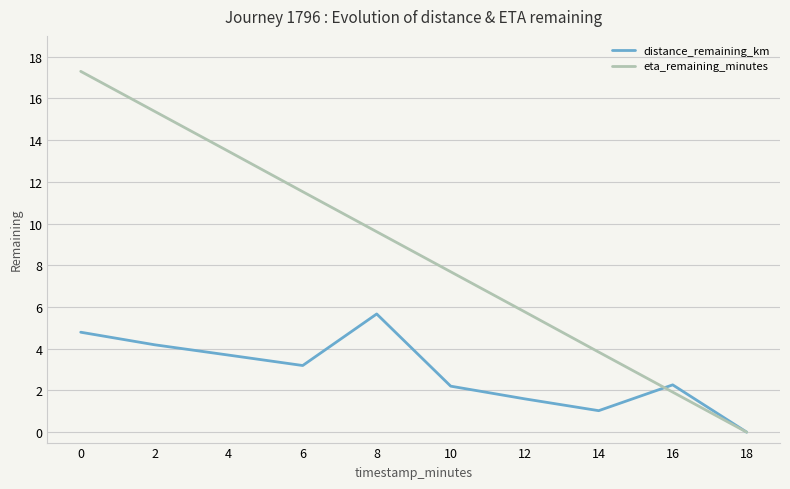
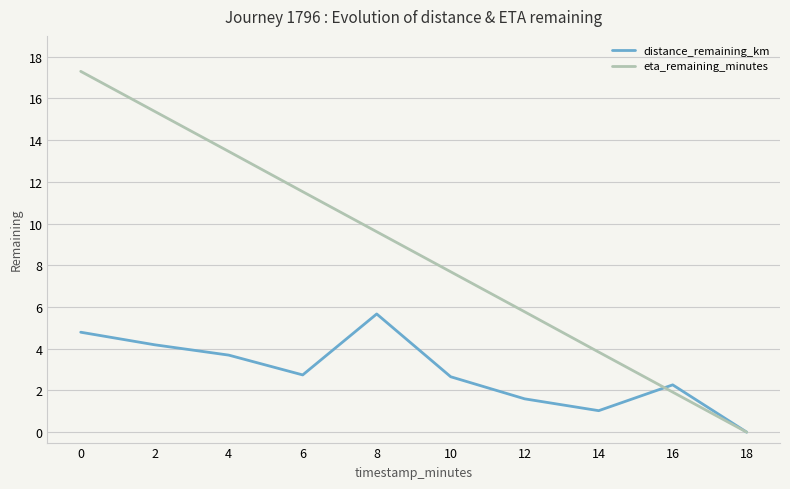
distance_remaining_km, 6: 3.2 -> 2.7
distance_remaining_km, 10: 2.2 -> 2.7
